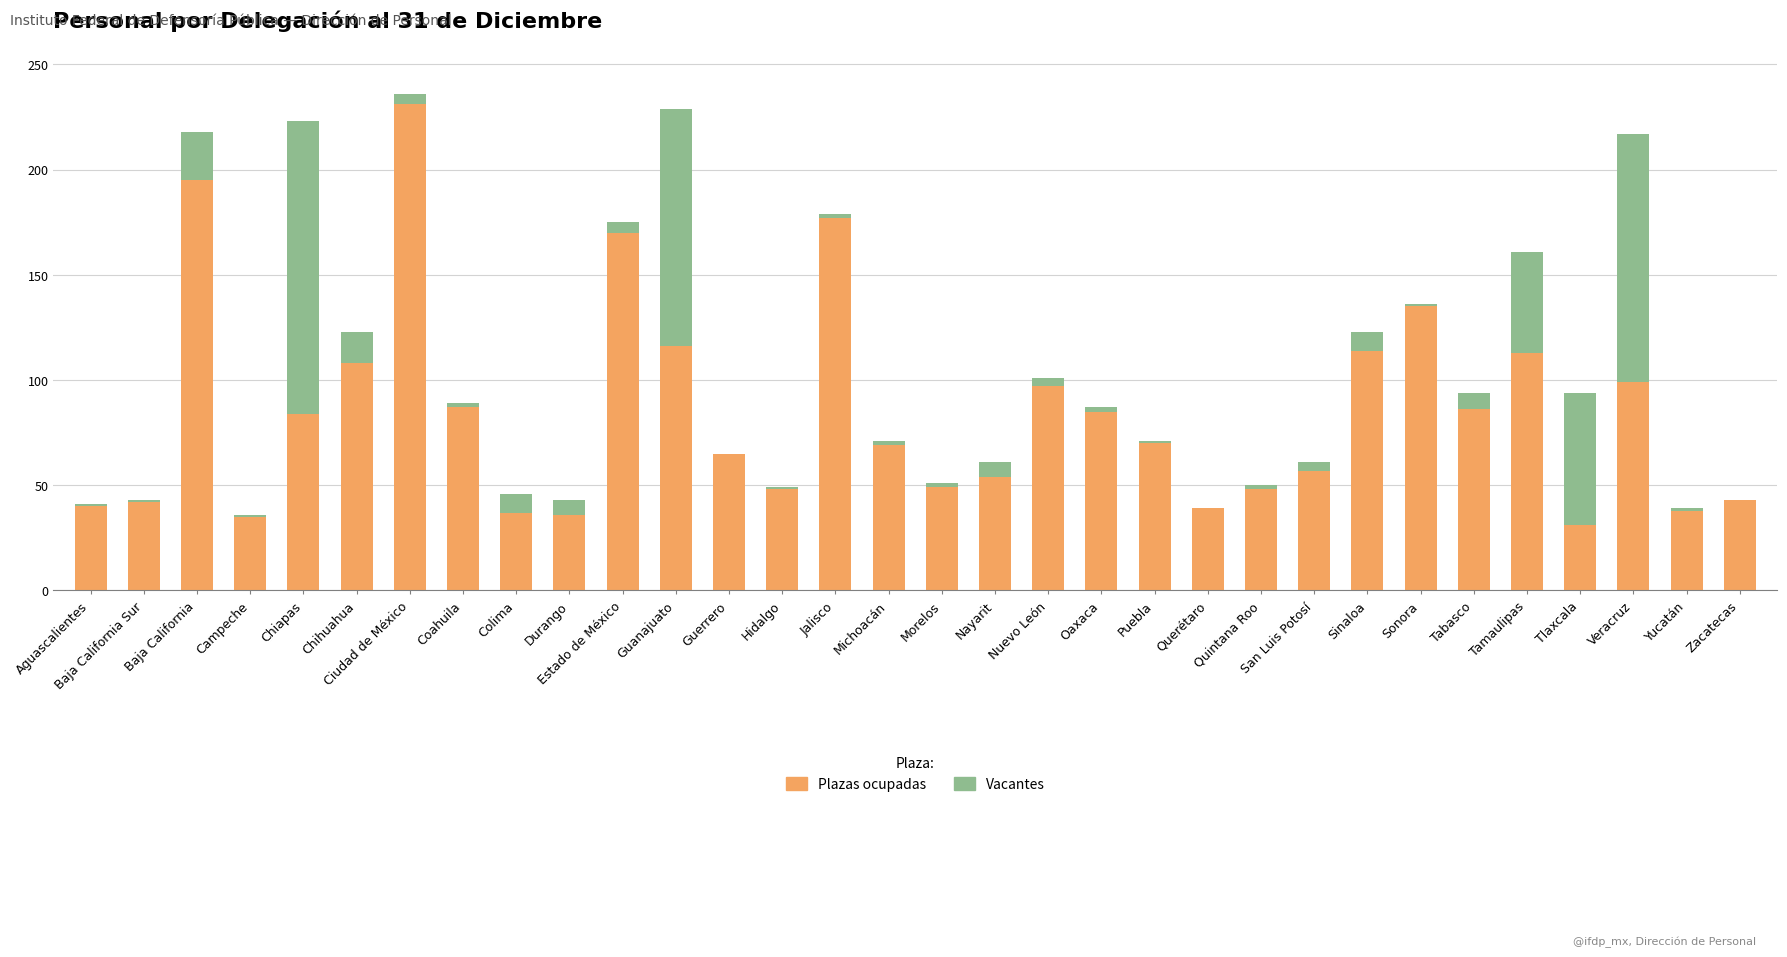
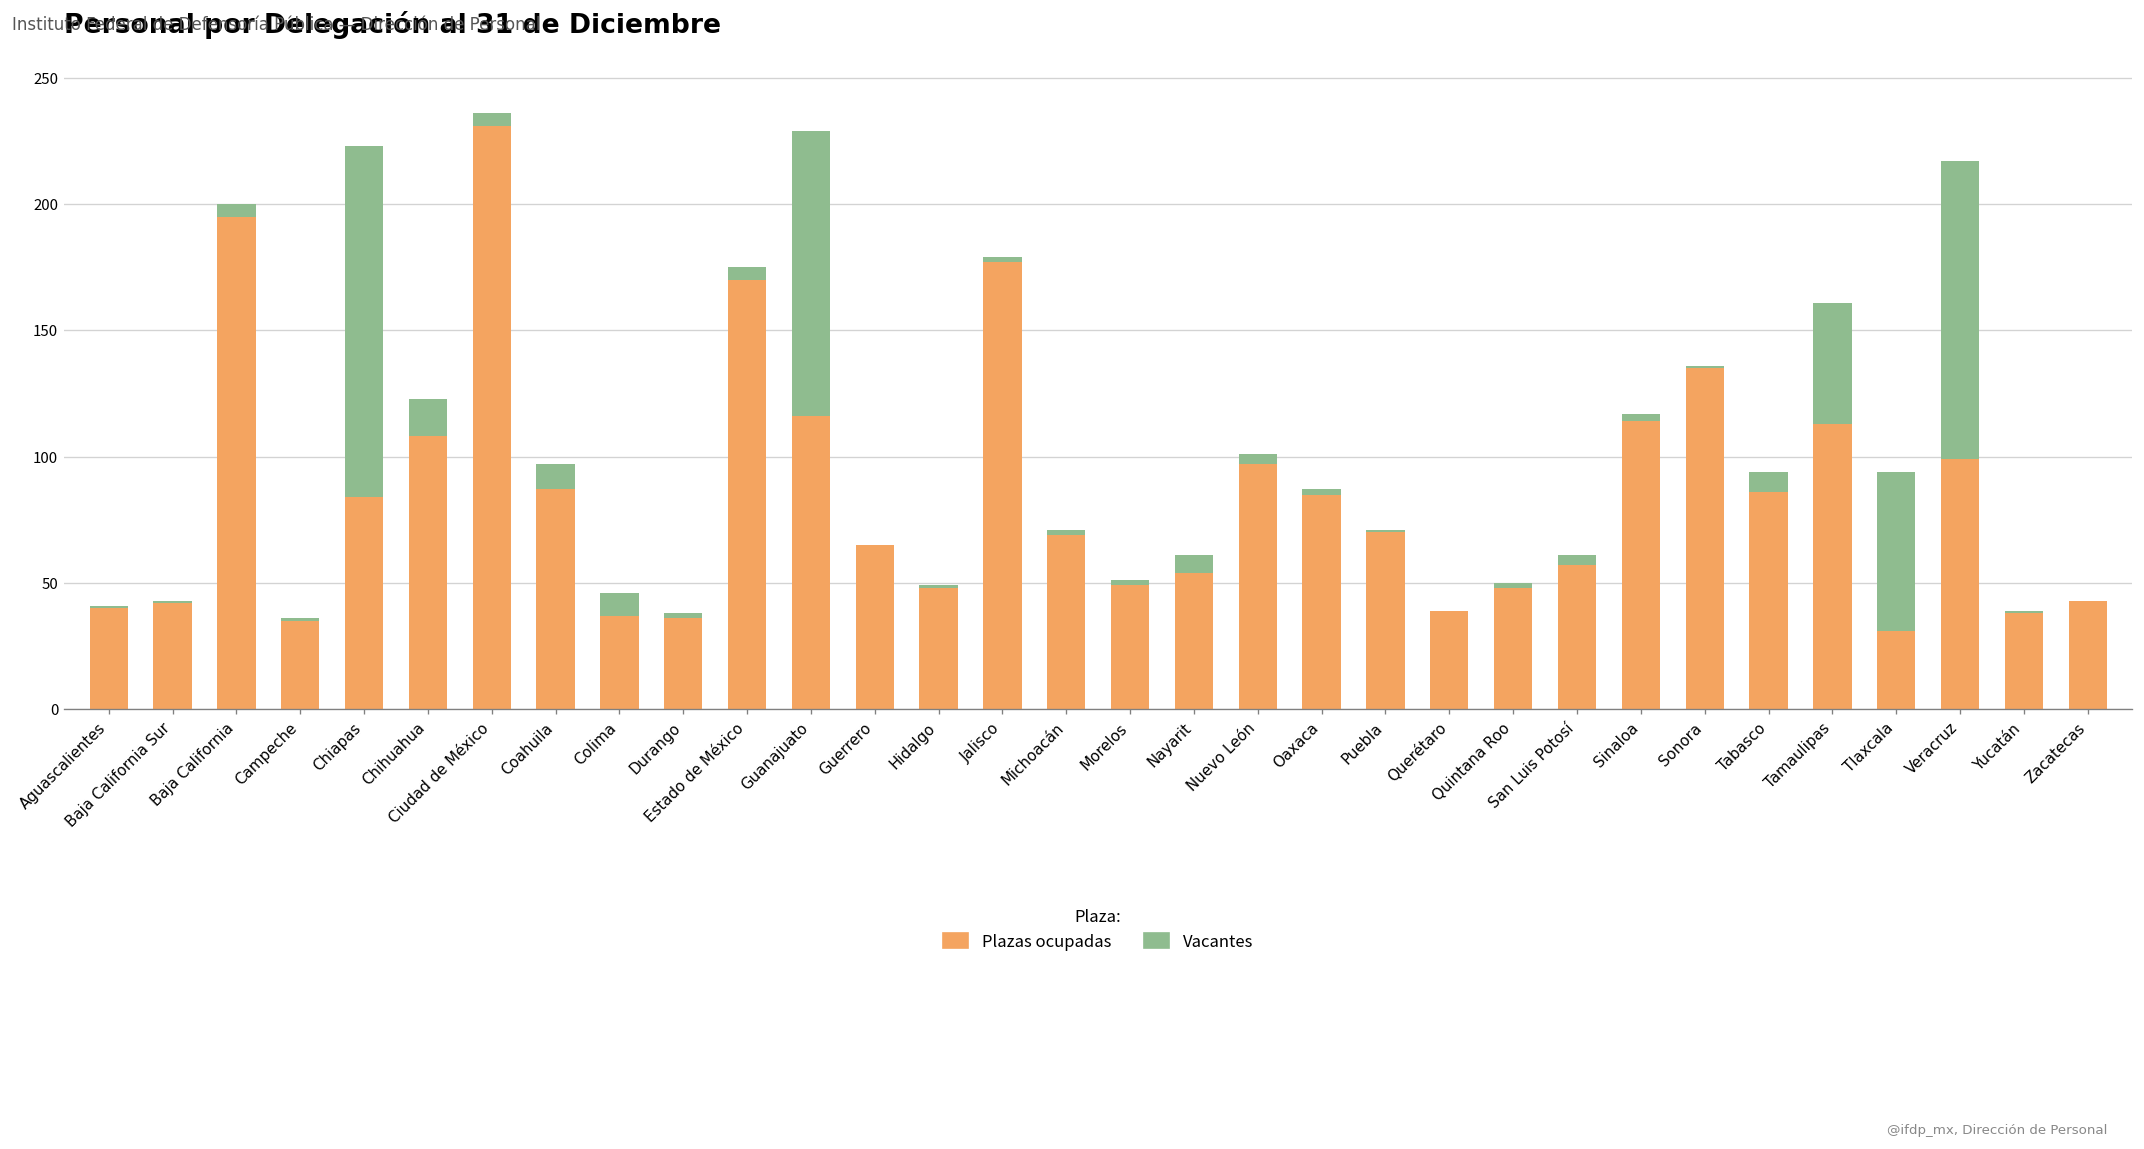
Vacantes, Baja California: 23 -> 5
Vacantes, Coahuila: 2 -> 10
Vacantes, Durango: 7 -> 2
Vacantes, Sinaloa: 9 -> 3
